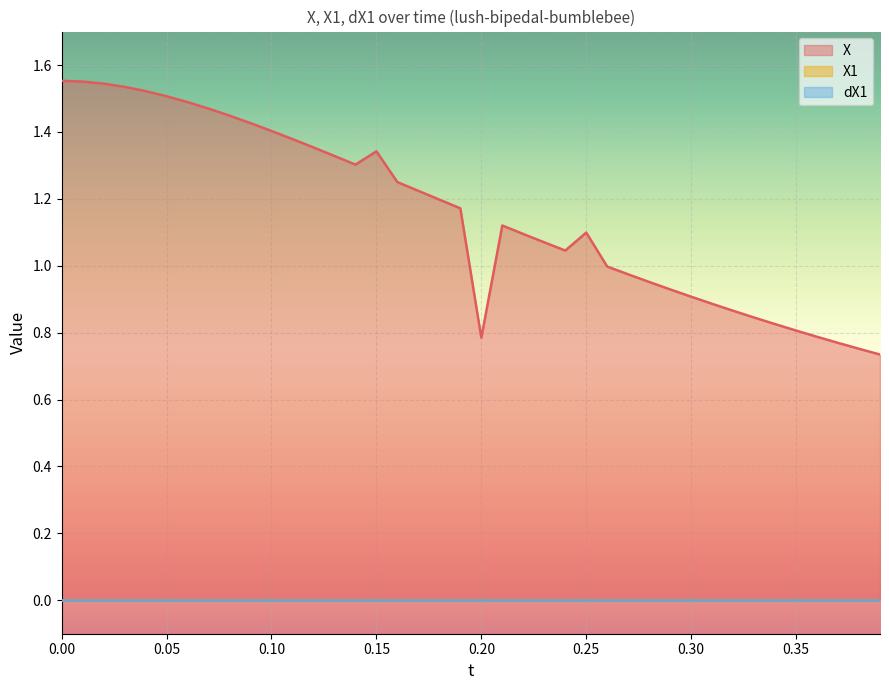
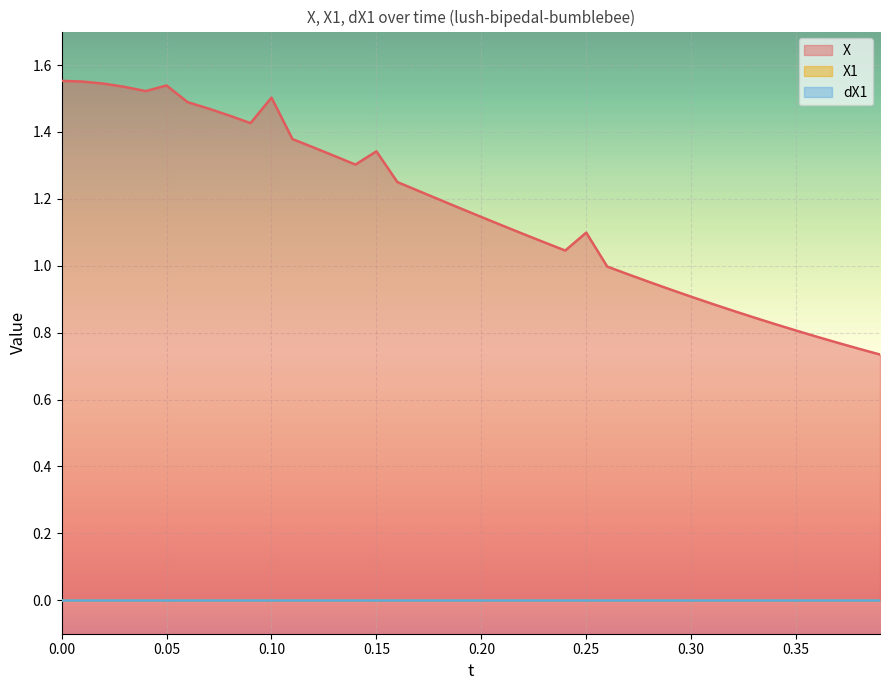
X, 0.05: 1.51 -> 1.54
X, 0.10: 1.40 -> 1.50
X, 0.20: 0.78 -> 1.15
